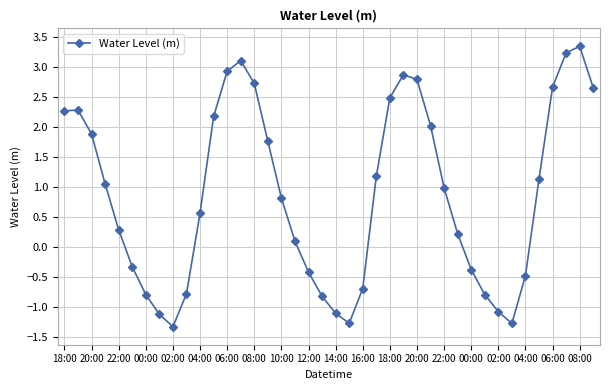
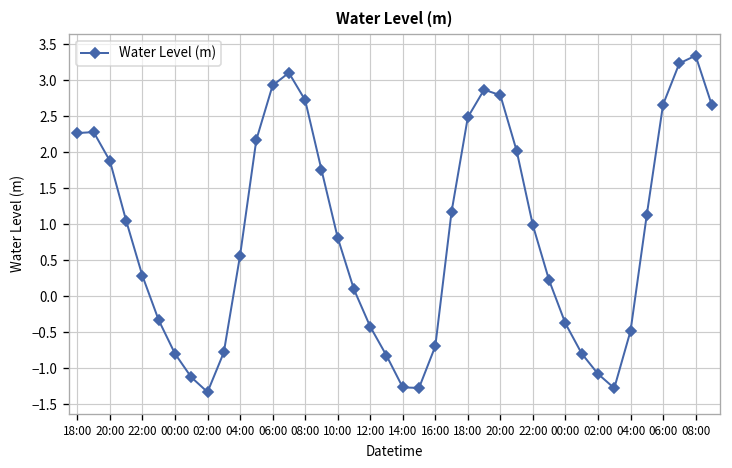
14:00: -1.1 -> -1.3
